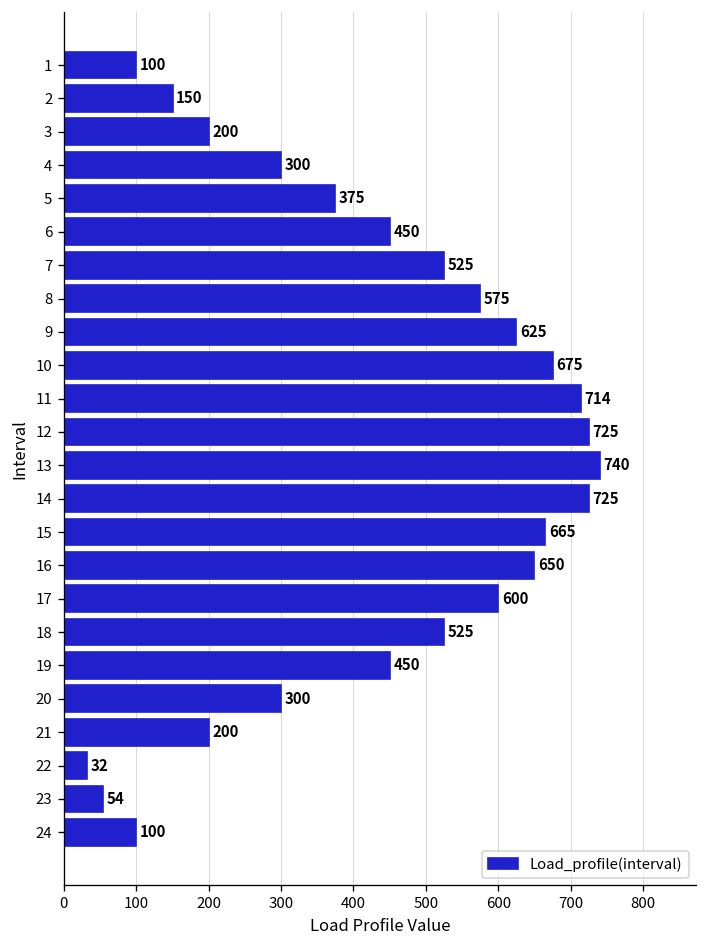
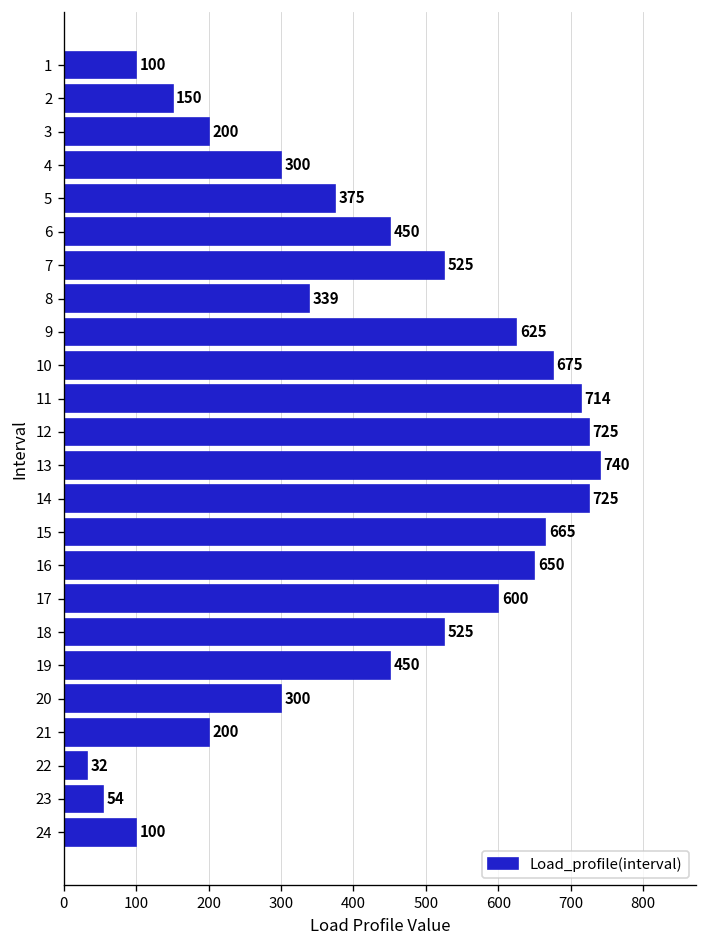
8: 575 -> 339
